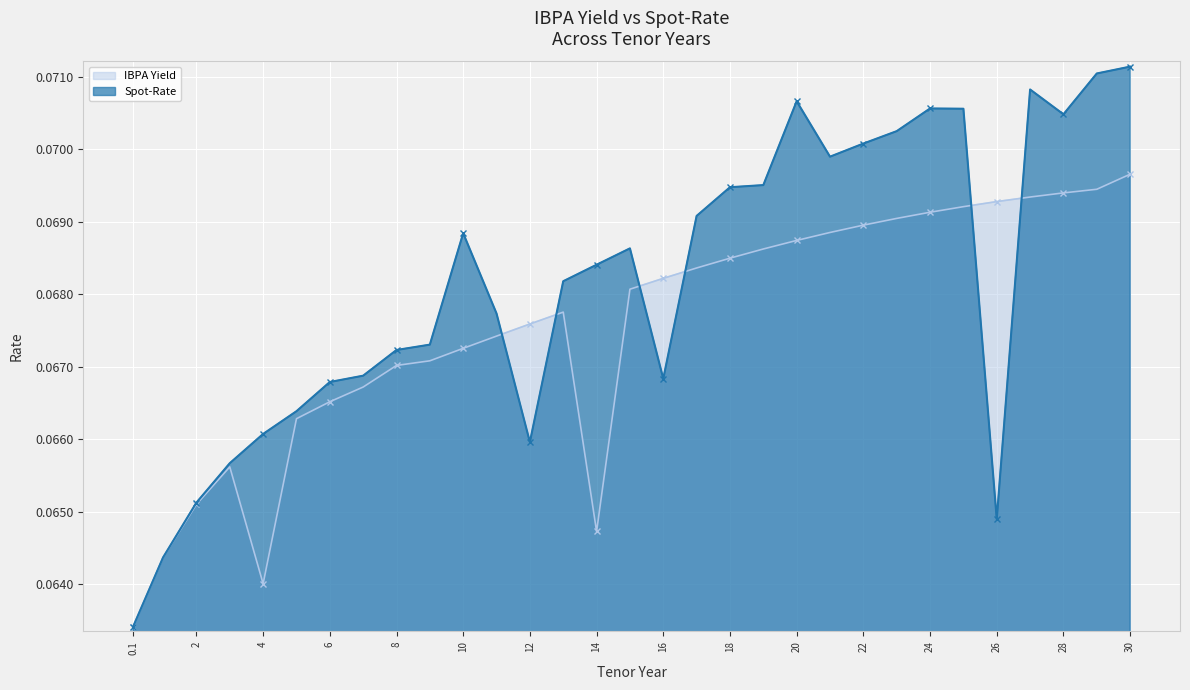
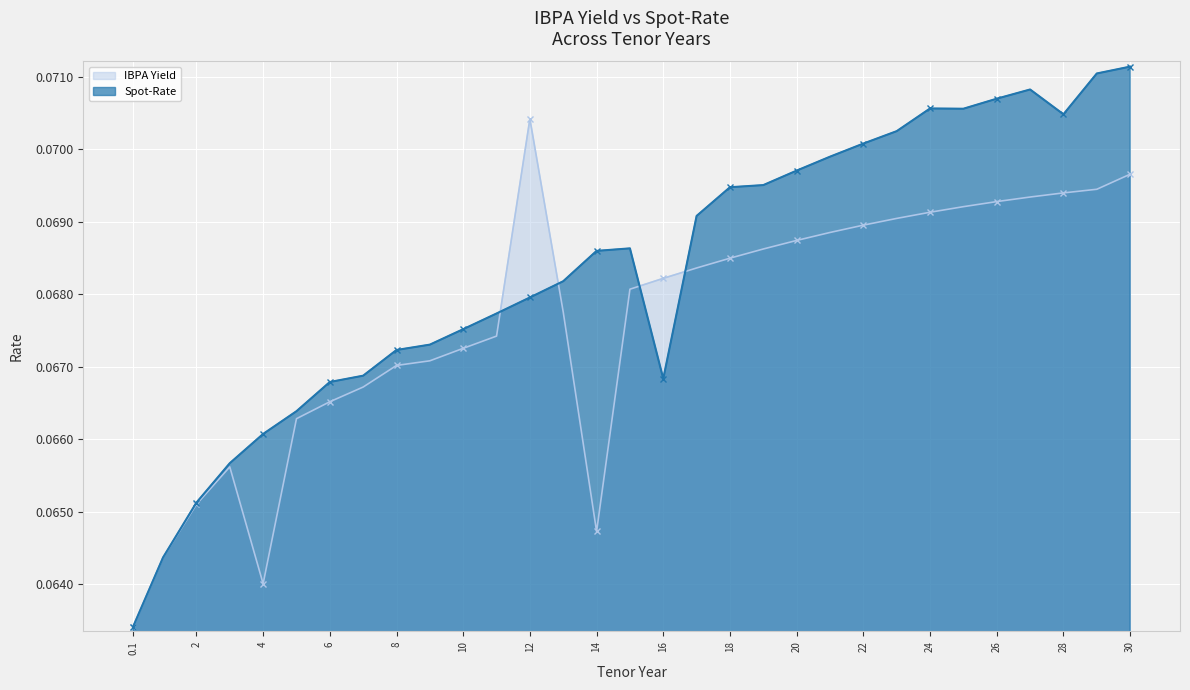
Spot-Rate, 10: 0.0688 -> 0.0675
IBPA Yield, 12: 0.0676 -> 0.0704
Spot-Rate, 12: 0.0660 -> 0.0680
Spot-Rate, 14: 0.0684 -> 0.0686
Spot-Rate, 20: 0.0707 -> 0.0697
Spot-Rate, 26: 0.0649 -> 0.0707
